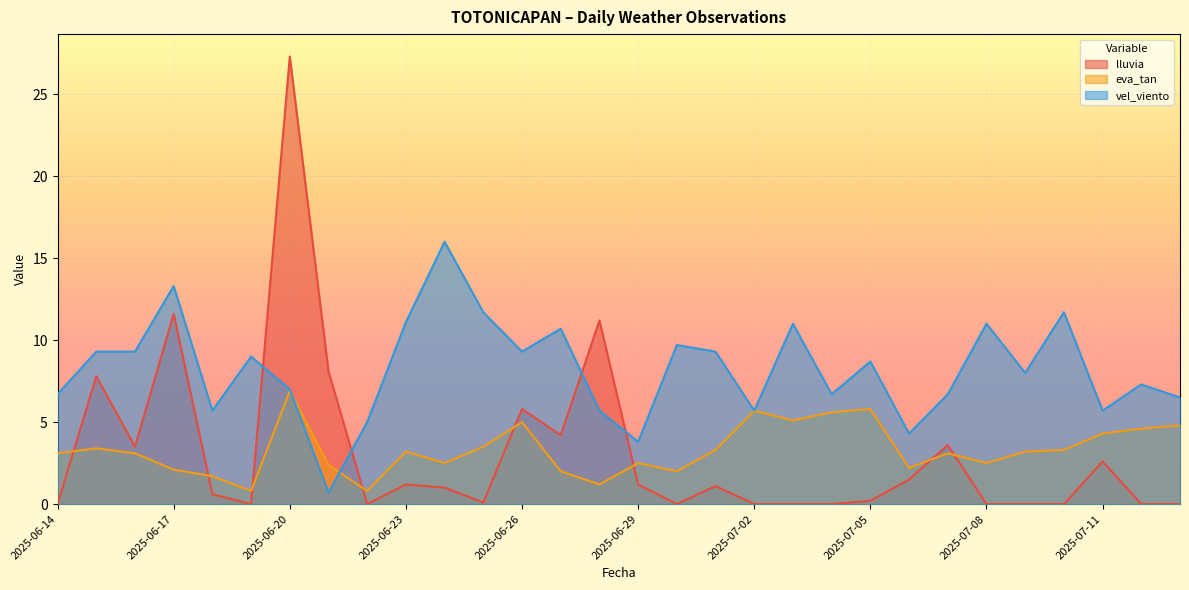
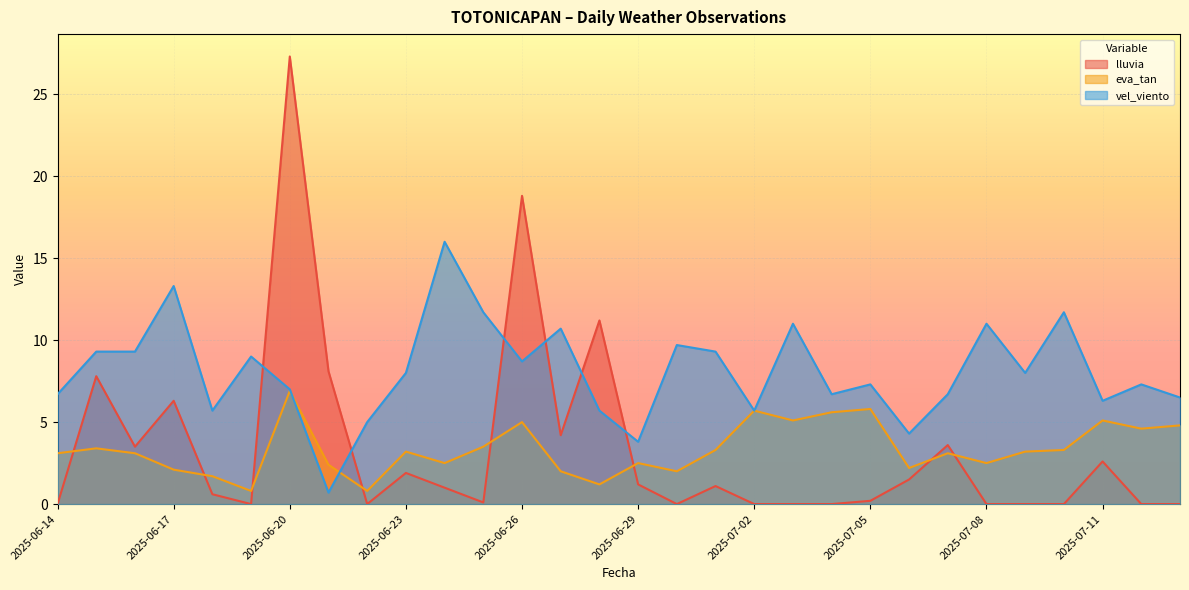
lluvia, 2025-06-17: 11.6 -> 6.3
lluvia, 2025-06-23: 1.2 -> 1.9
vel_viento, 2025-06-23: 11.1 -> 8.0
lluvia, 2025-06-26: 5.8 -> 18.8
vel_viento, 2025-06-26: 9.3 -> 8.7
vel_viento, 2025-07-05: 8.7 -> 7.3
eva_tan, 2025-07-11: 4.3 -> 5.1
vel_viento, 2025-07-11: 5.7 -> 6.3
